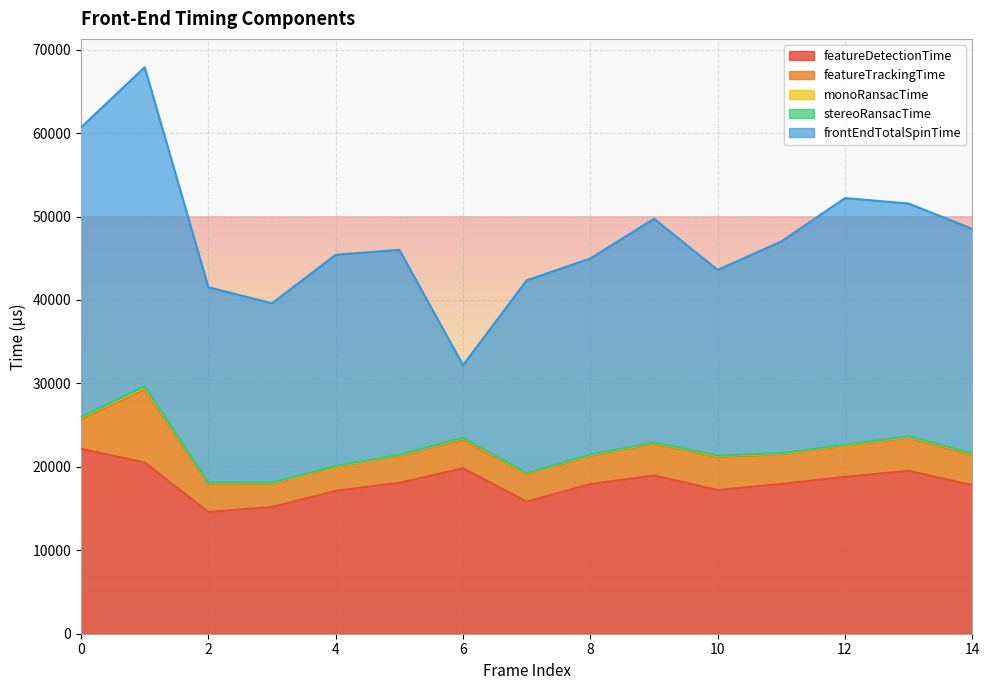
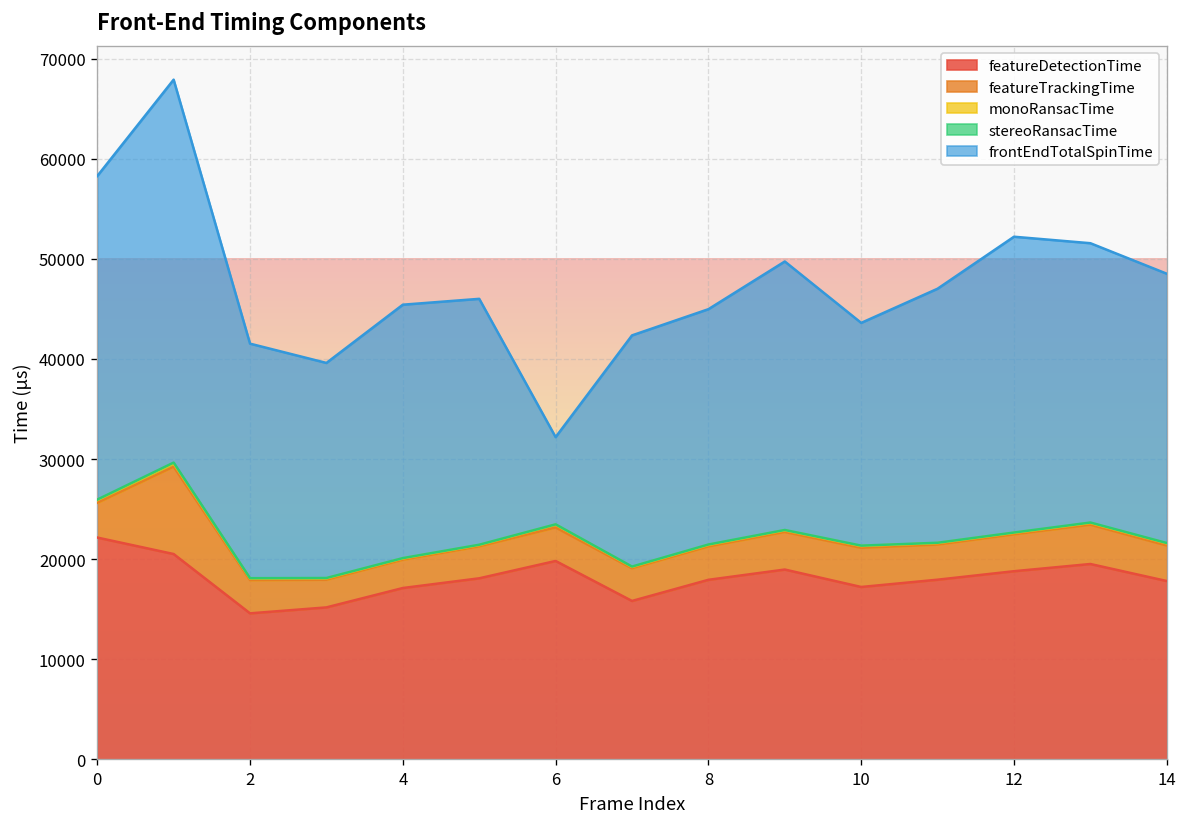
frontEndTotalSpinTime, 0: 35000 -> 32000
